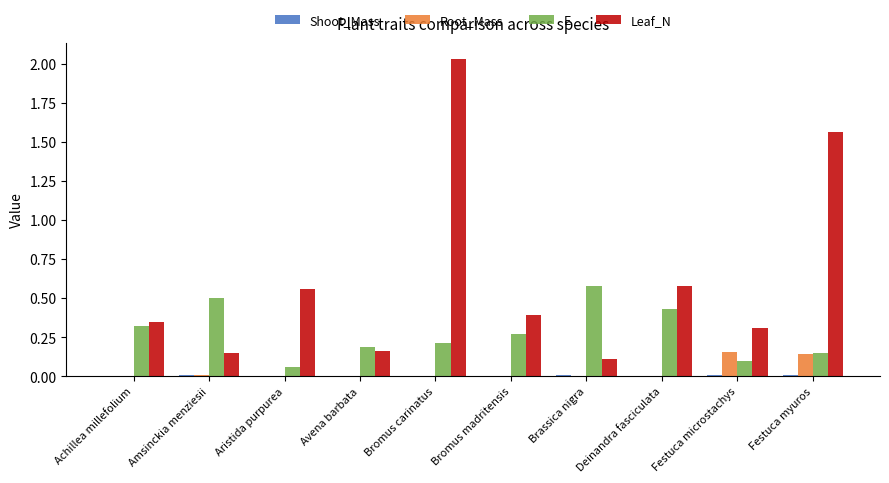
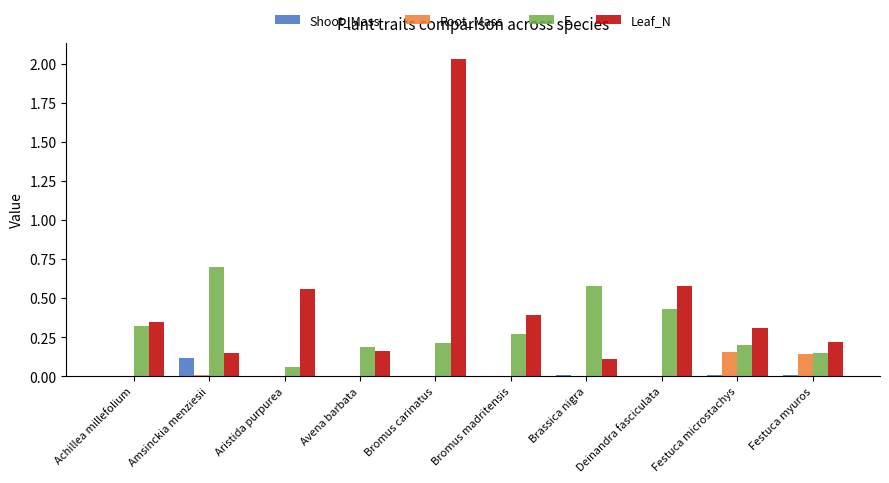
Shoot_Mass, Amsinckia menziesii: 0.01 -> 0.12
E, Amsinckia menziesii: 0.5 -> 0.7
E, Festuca microstachys: 0.1 -> 0.2
Leaf_N, Festuca myuros: 1.56 -> 0.22
